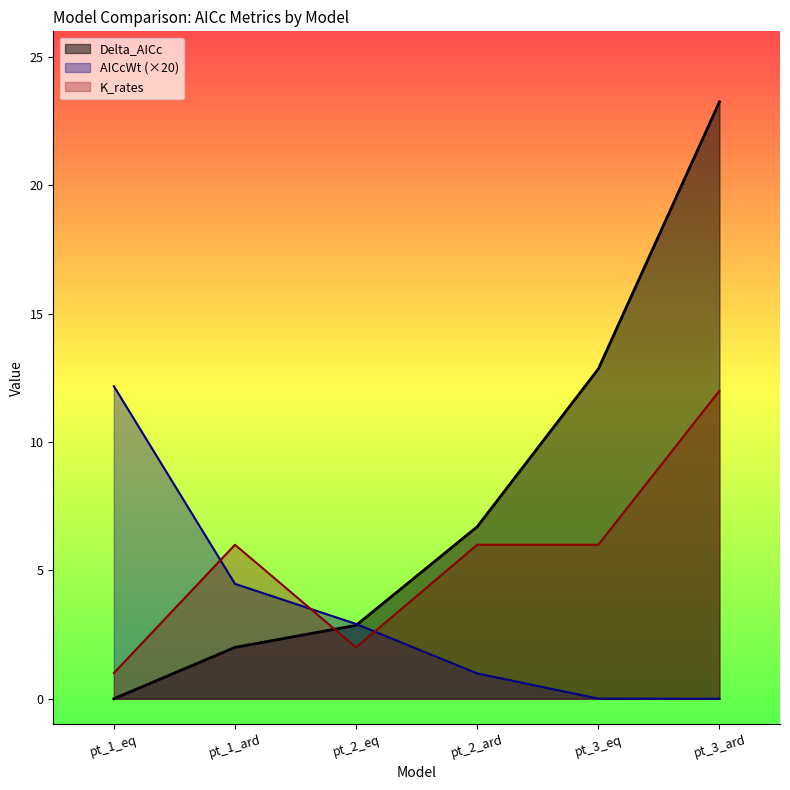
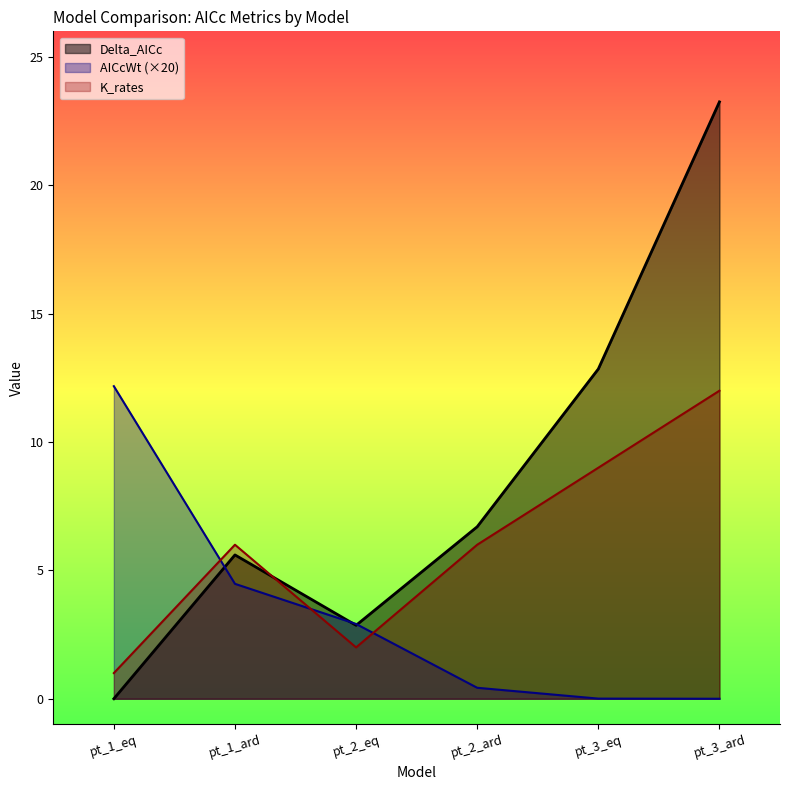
Delta_AICc, pt_1_ard: 2.0 -> 5.6
AICcWt (×20), pt_2_ard: 1.0 -> 0.4
K_rates, pt_3_eq: 6 -> 9
